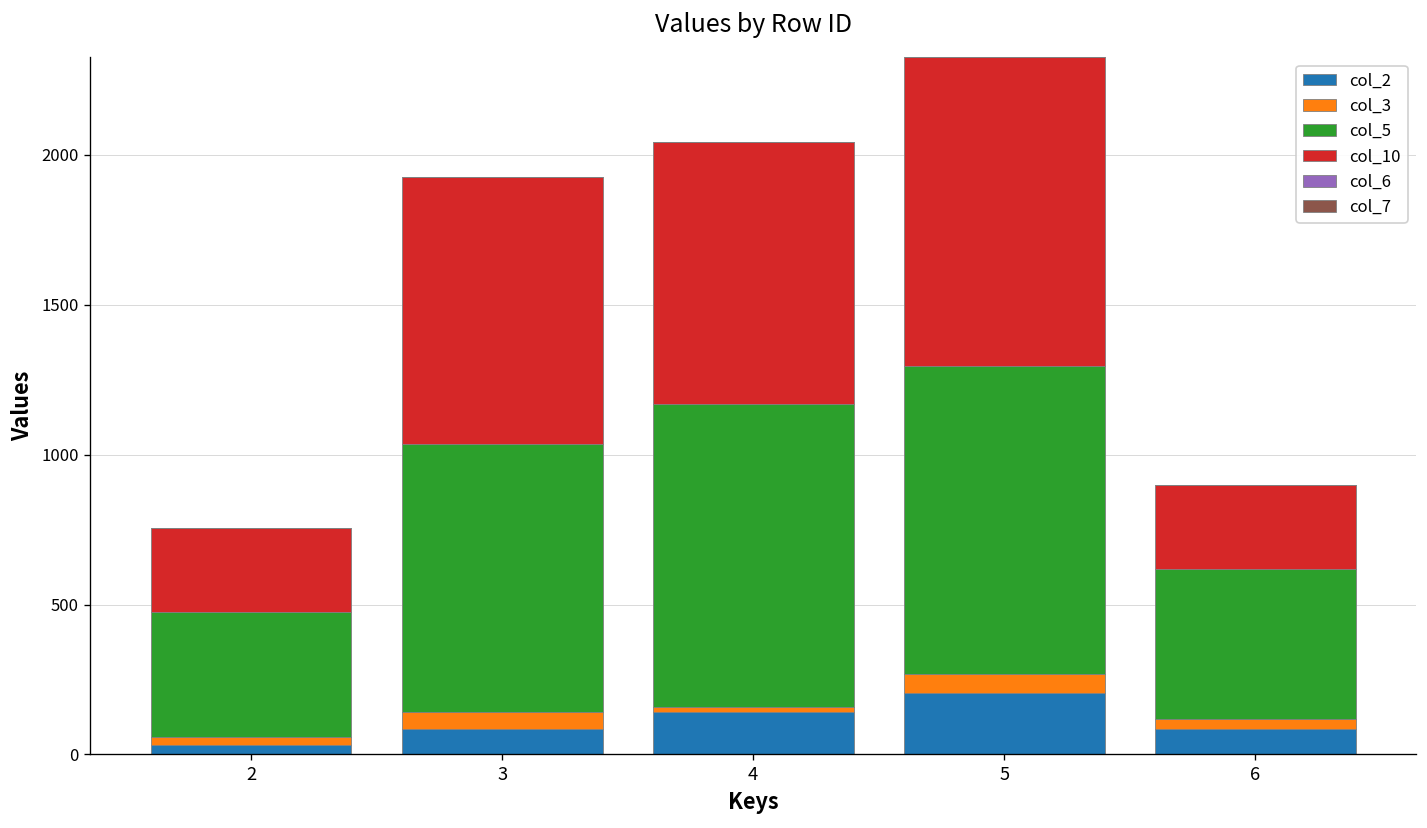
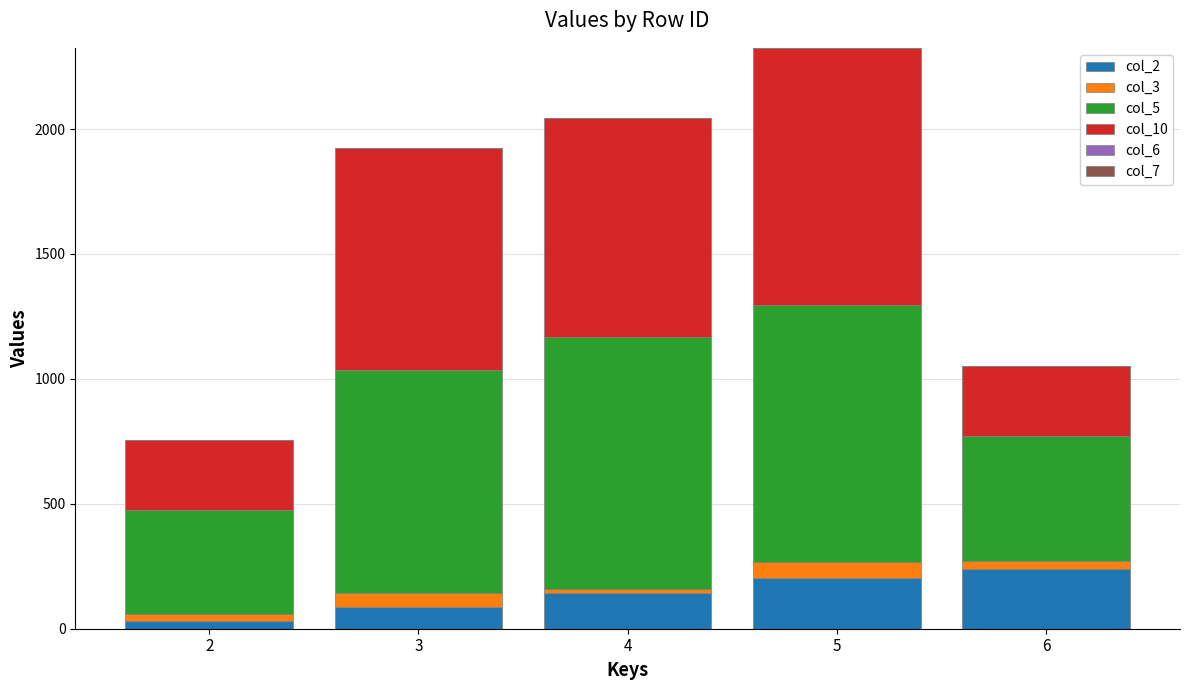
col_2, 6: 90 -> 240
